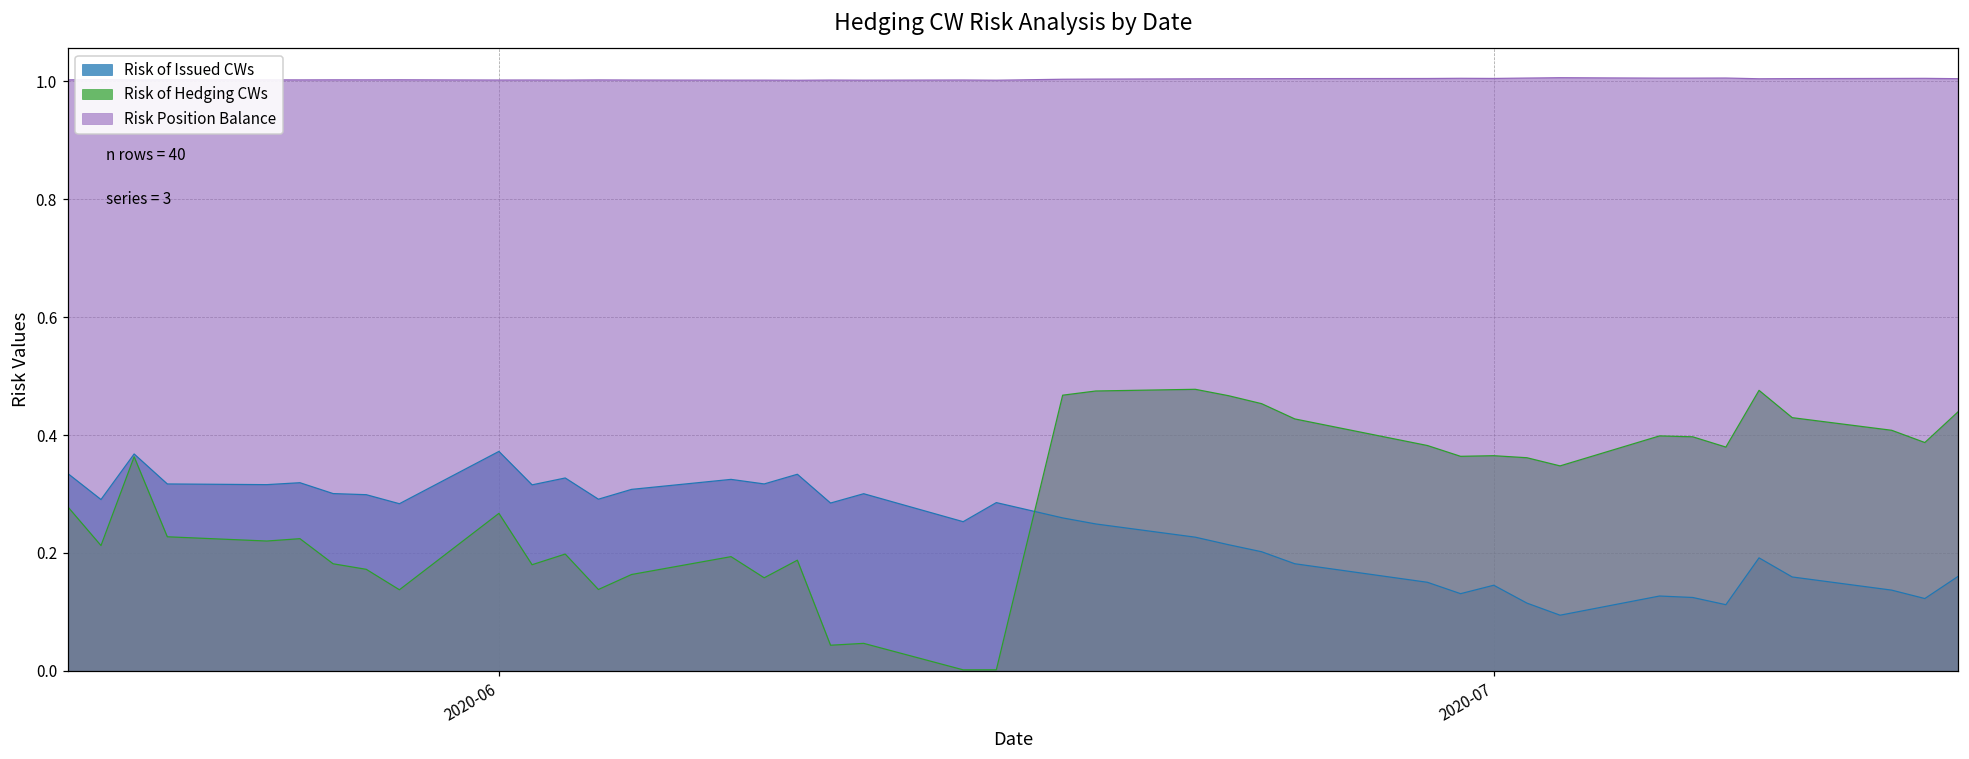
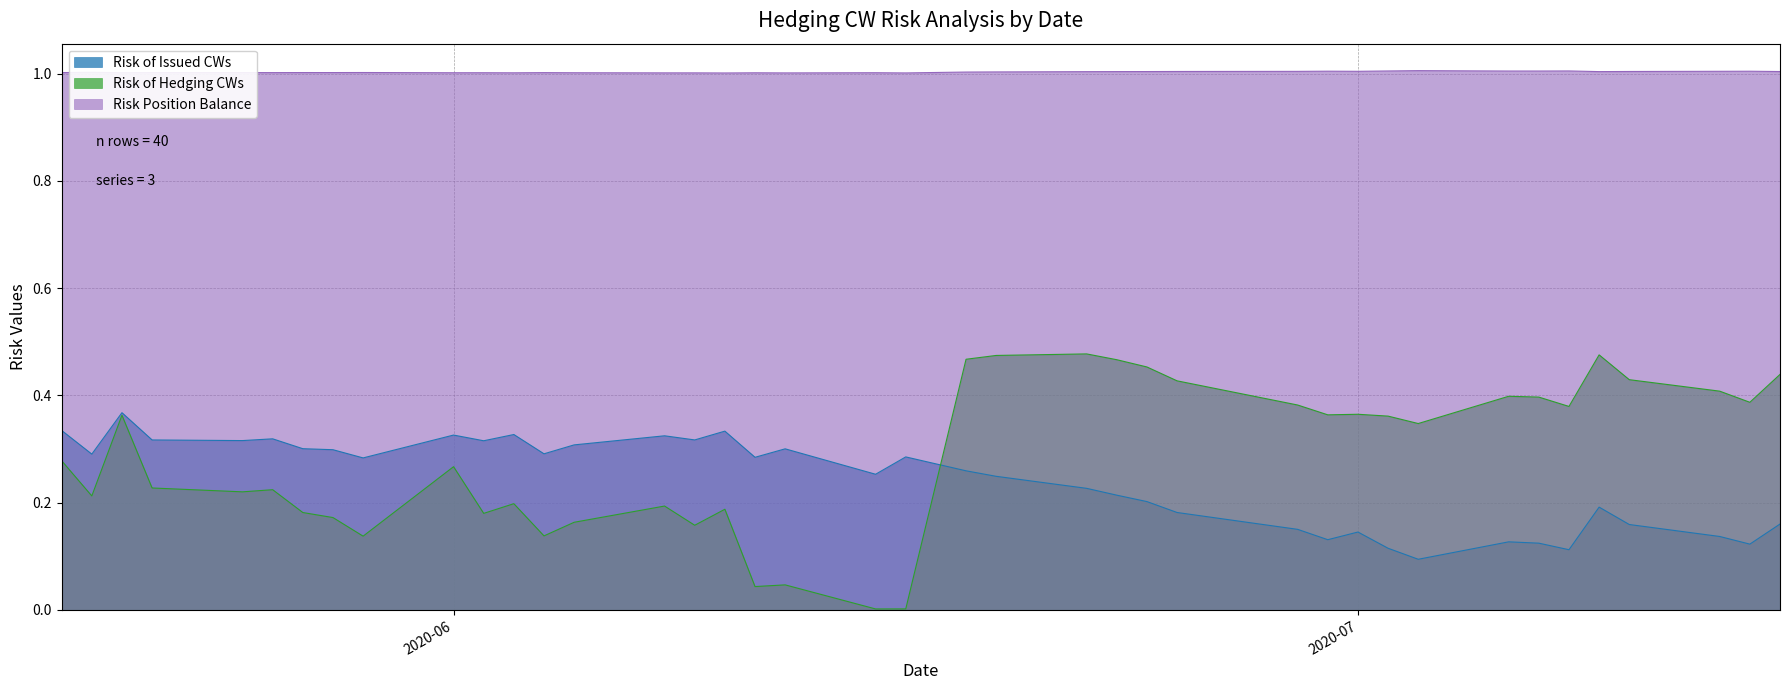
Risk of Issued CWs, 2020-06: 0.37 -> 0.33
